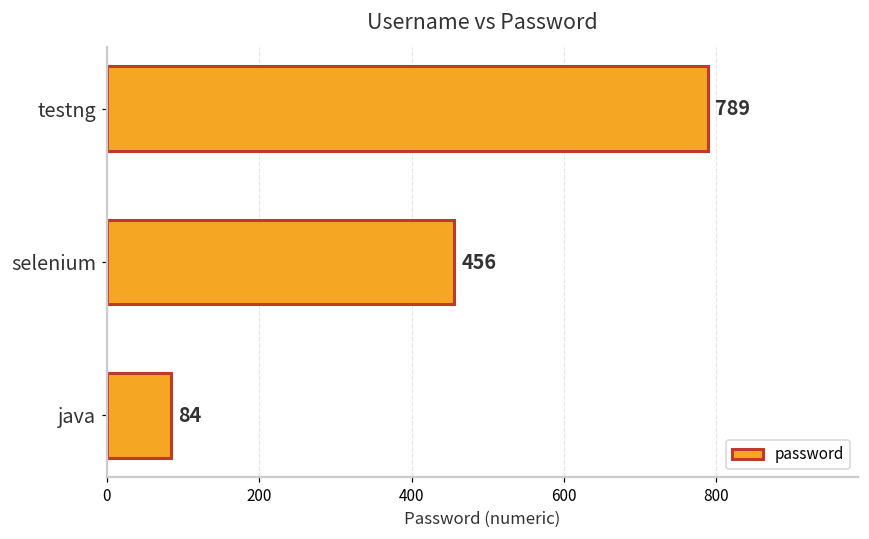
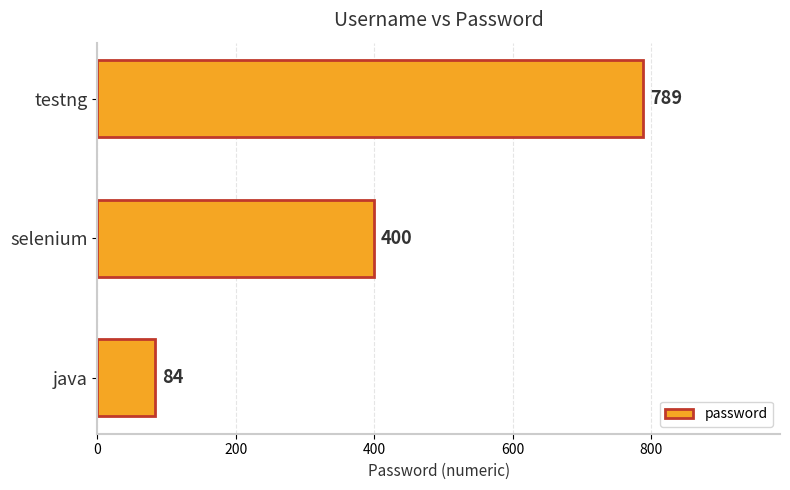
selenium: 456 -> 400
